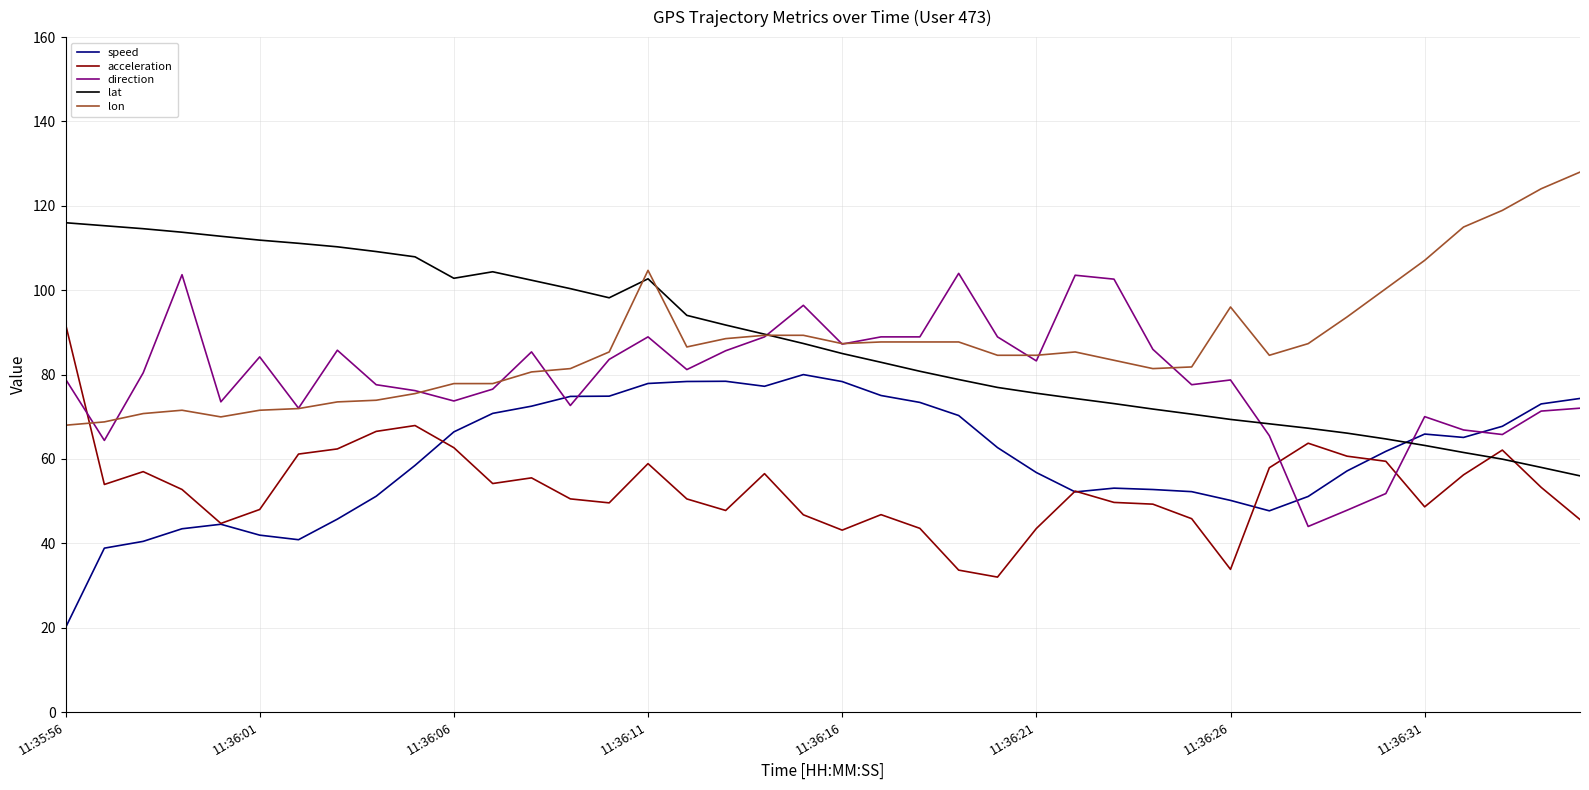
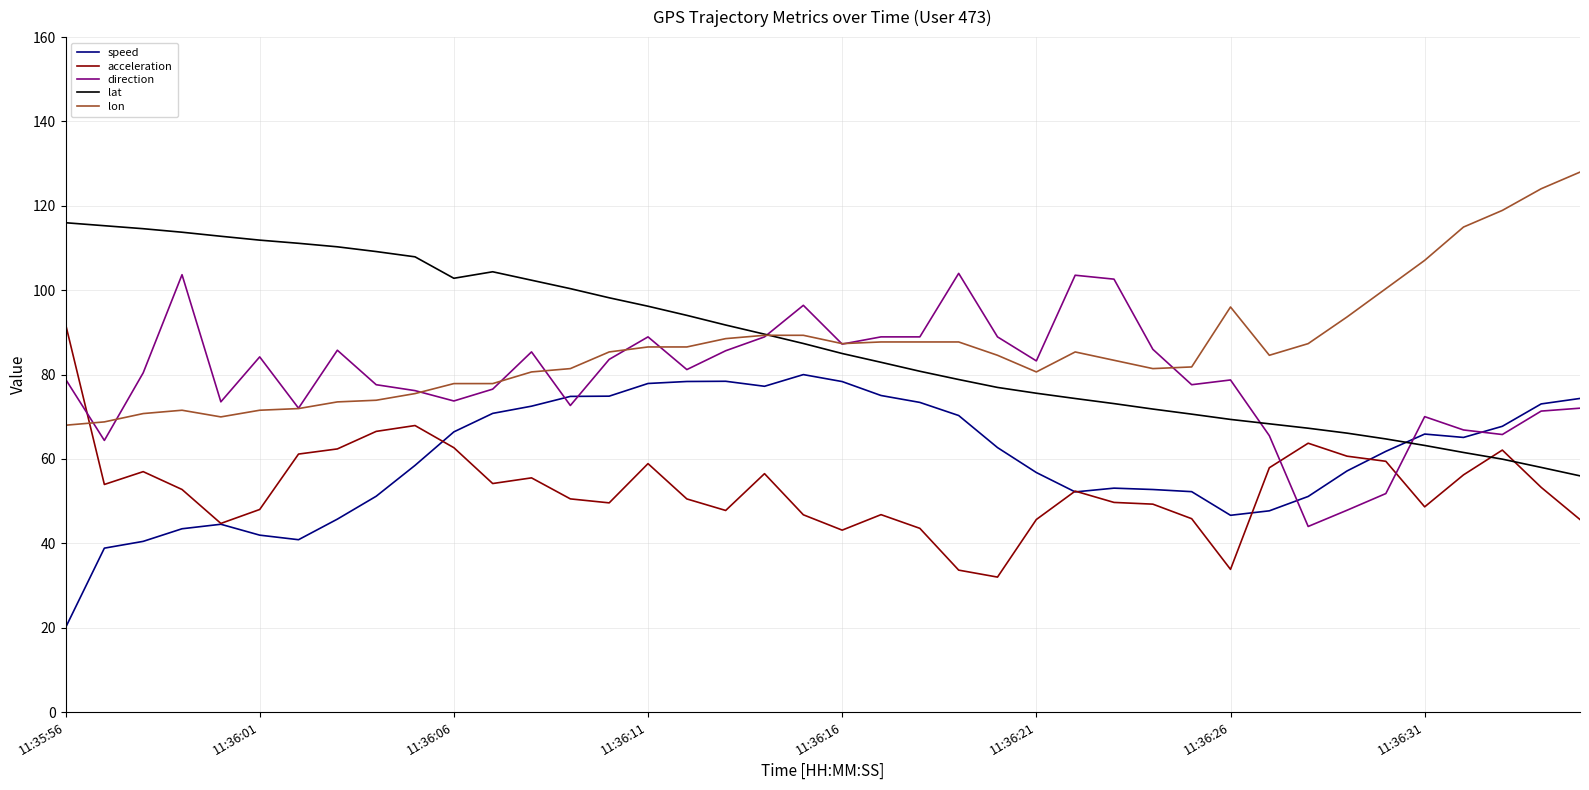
lat, 11:36:11: 103 -> 96
lon, 11:36:11: 105 -> 87
acceleration, 11:36:21: 44 -> 46
lon, 11:36:21: 85 -> 81
speed, 11:36:26: 50 -> 47
